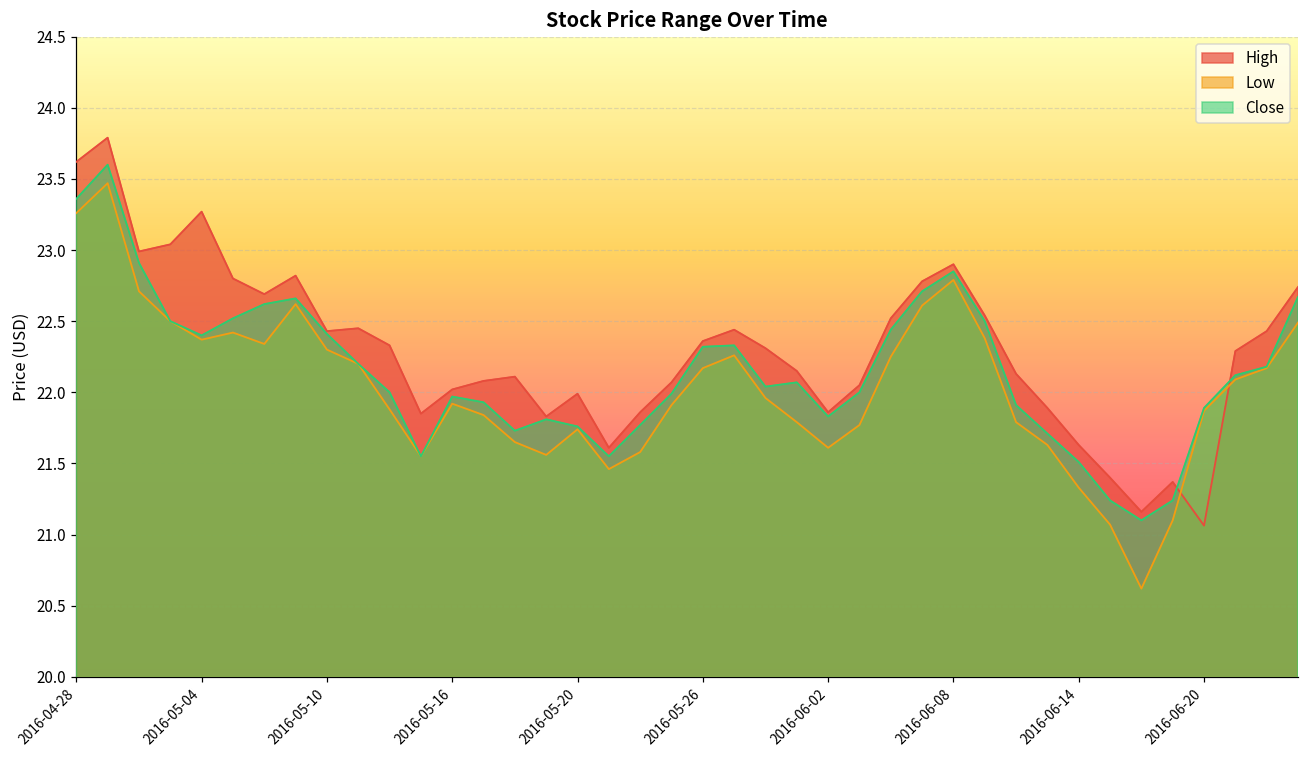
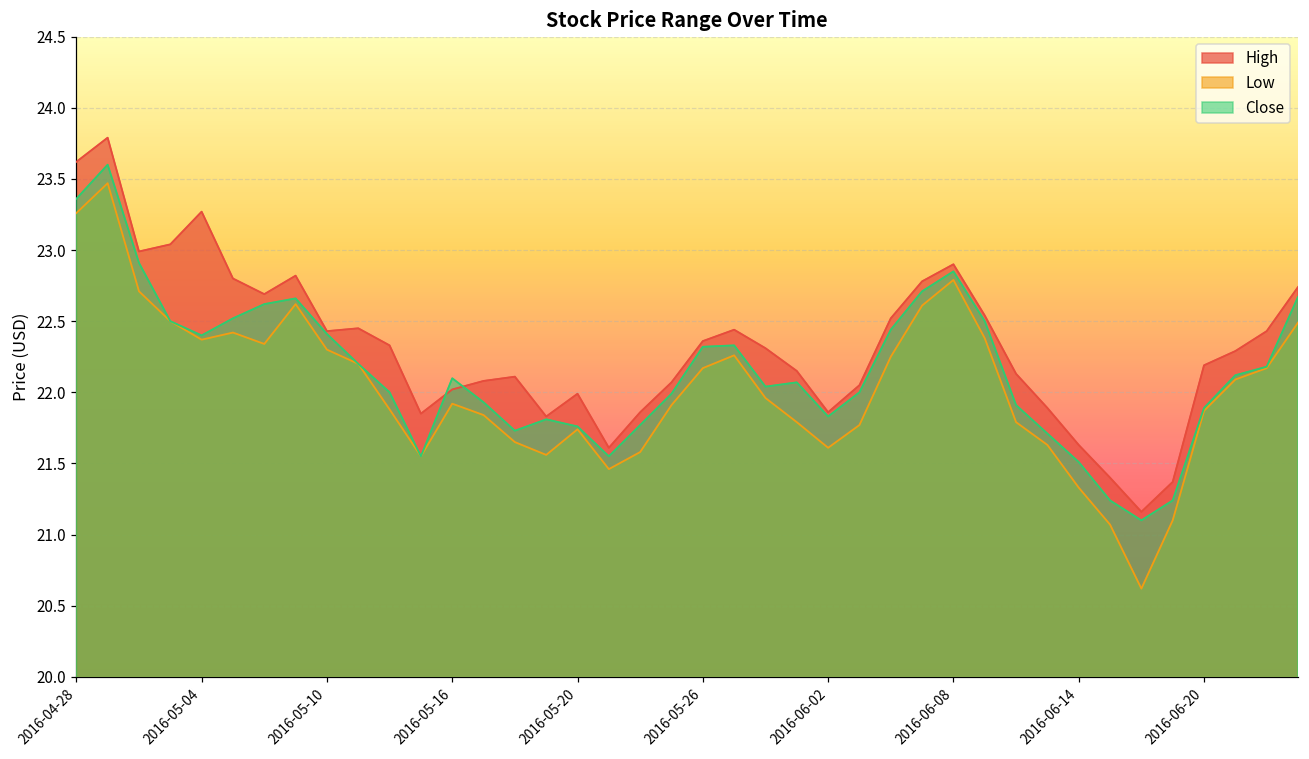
Close, 2016-05-16: 21.97 -> 22.10
High, 2016-06-20: 21.06 -> 22.19
